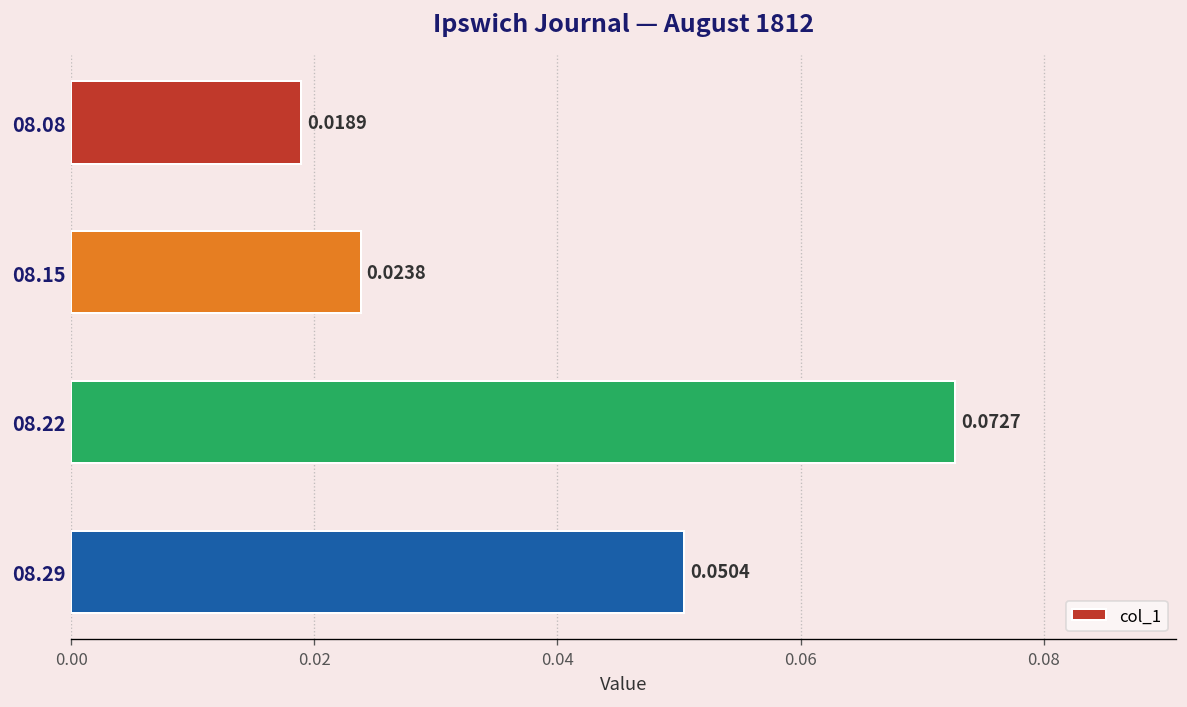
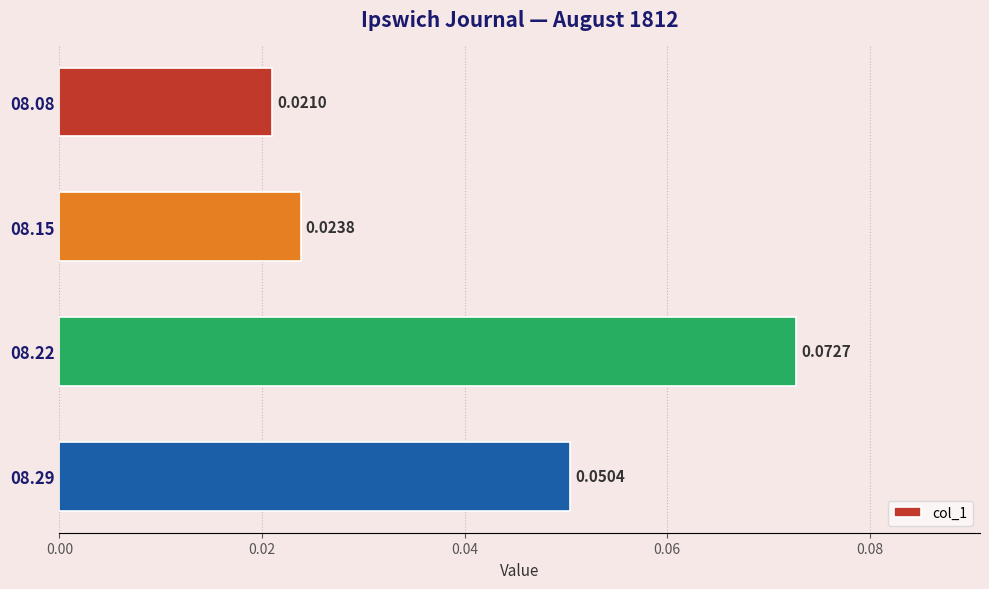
08.08: 0.0189 -> 0.0210
